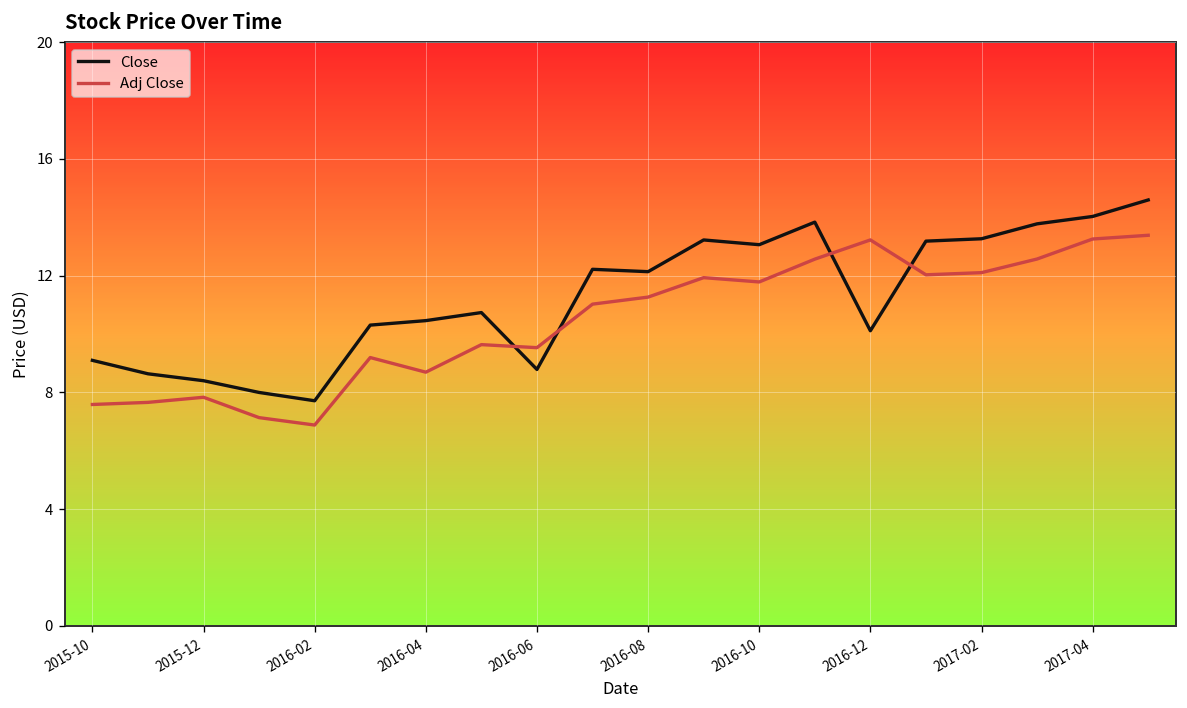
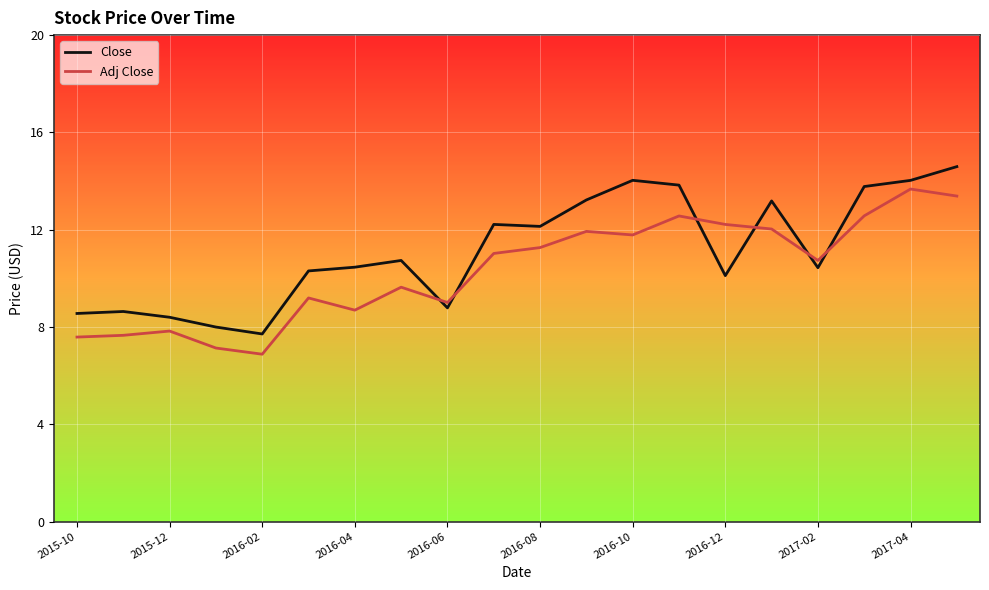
Close, 2015-10: 9.1 -> 8.6
Adj Close, 2016-06: 9.5 -> 9.0
Close, 2016-10: 13.1 -> 14.0
Adj Close, 2016-12: 13.2 -> 12.2
Close, 2017-02: 13.3 -> 10.4
Adj Close, 2017-02: 12.1 -> 10.7
Adj Close, 2017-04: 13.3 -> 13.7
